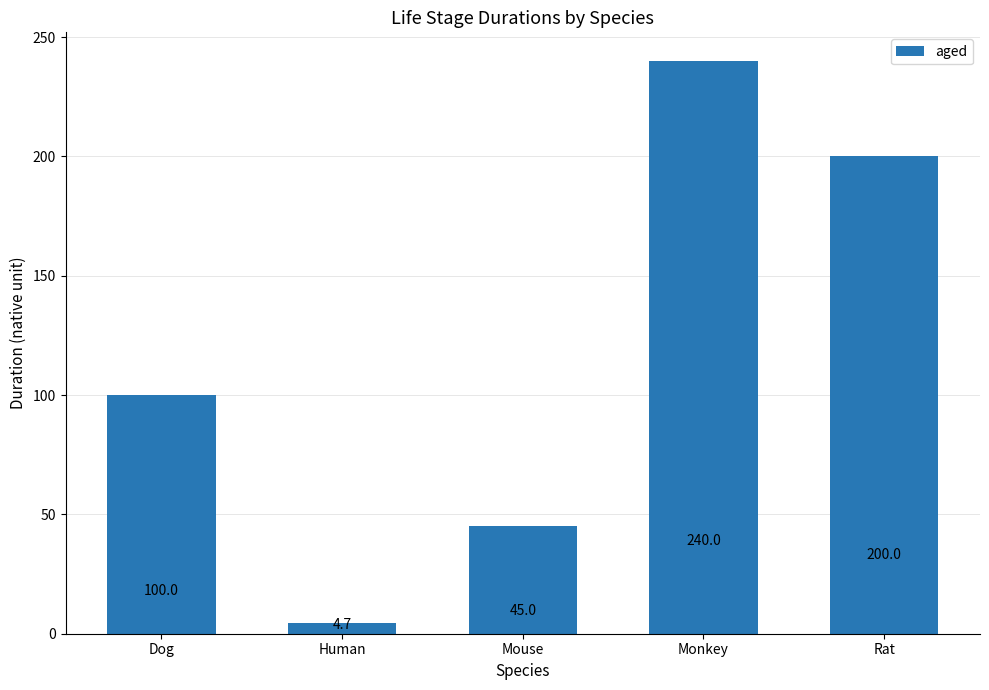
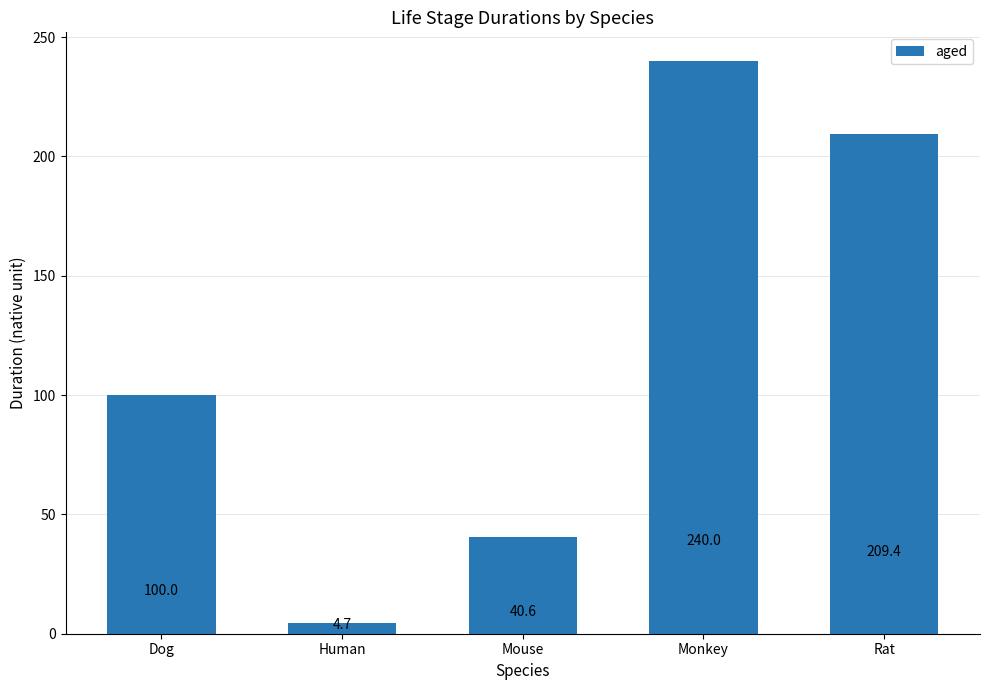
Mouse: 45.0 -> 40.6
Rat: 200.0 -> 209.4
